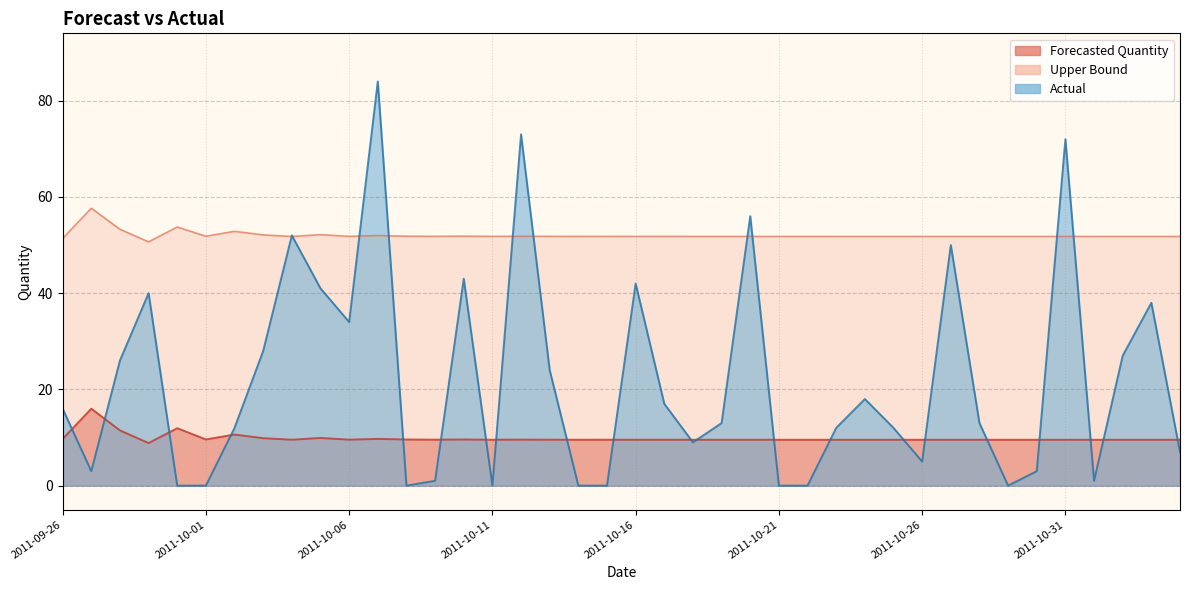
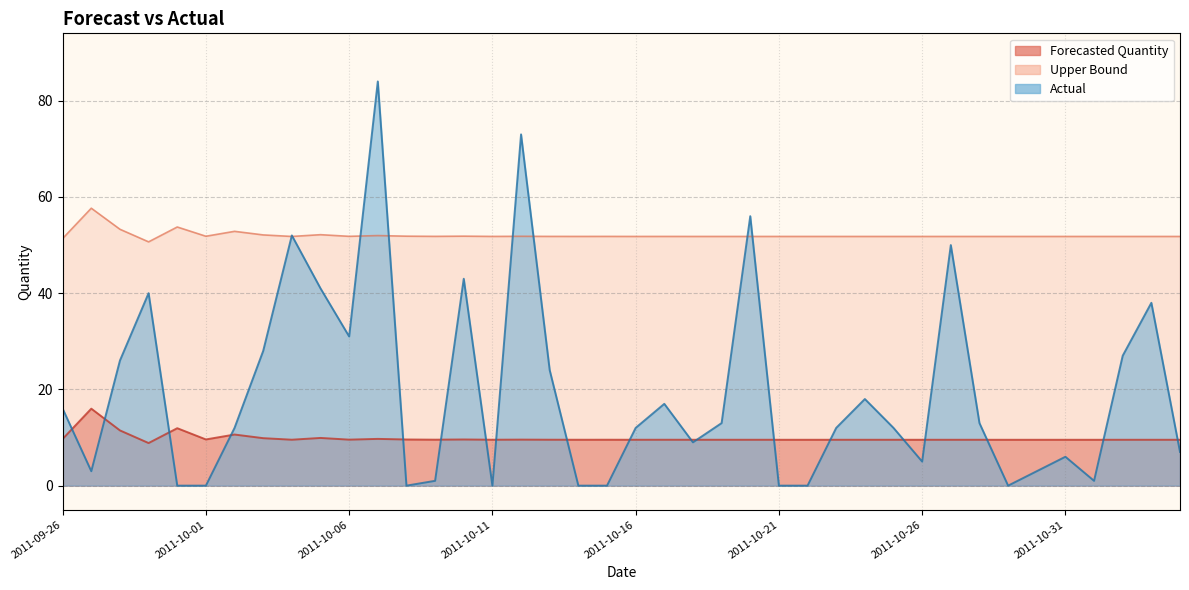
Actual, 2011-10-06: 34 -> 31
Actual, 2011-10-16: 42 -> 12
Actual, 2011-10-31: 72 -> 6
